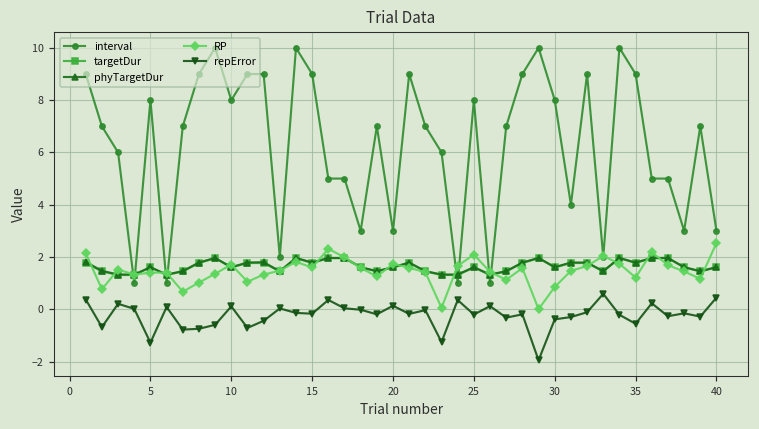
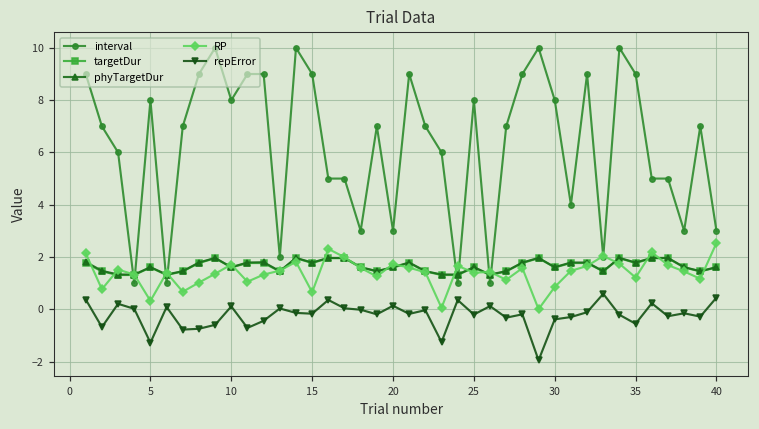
RP, 5: 1.4 -> 0.3
RP, 15: 1.6 -> 0.7
RP, 25: 2.1 -> 1.4
